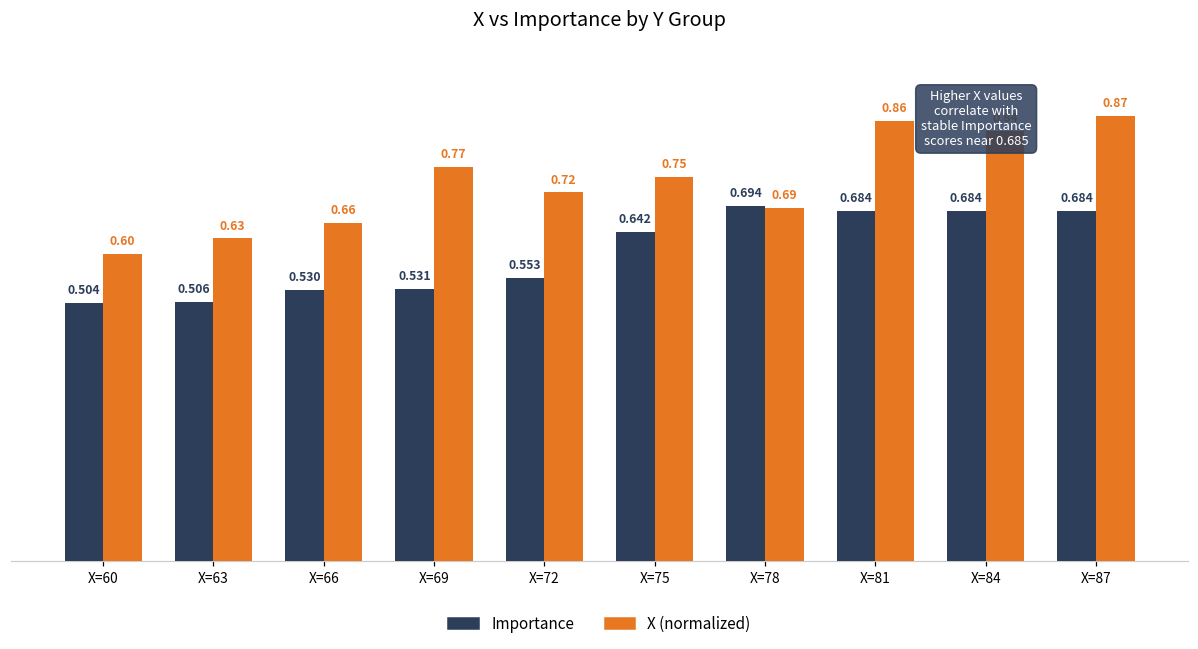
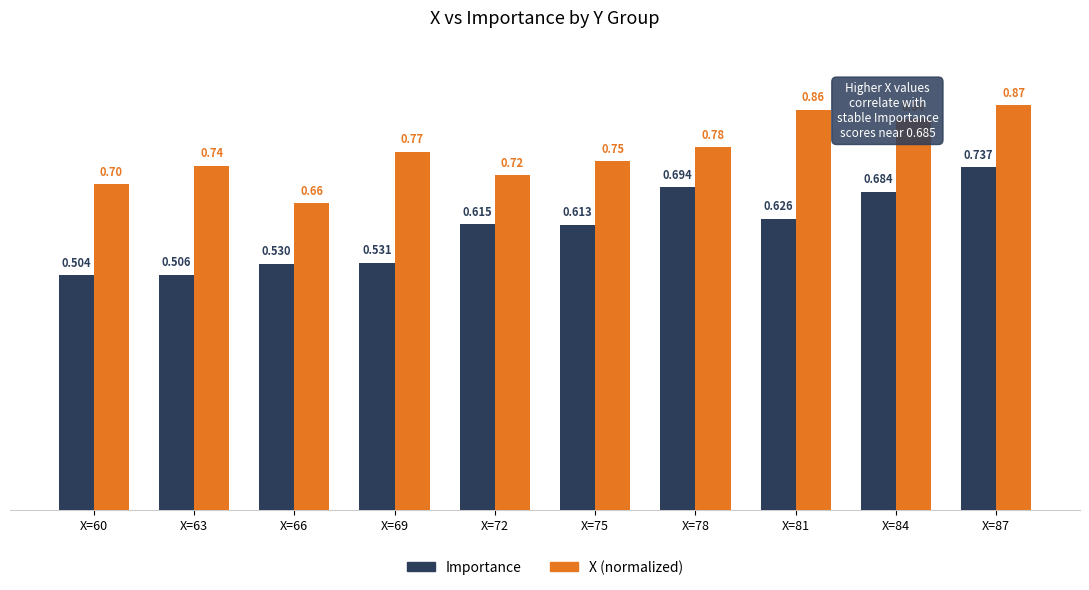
X (normalized), X=60: 0.60 -> 0.70
X (normalized), X=63: 0.63 -> 0.74
Importance, X=72: 0.553 -> 0.615
Importance, X=75: 0.642 -> 0.613
X (normalized), X=78: 0.69 -> 0.78
Importance, X=81: 0.684 -> 0.626
Importance, X=87: 0.684 -> 0.737
